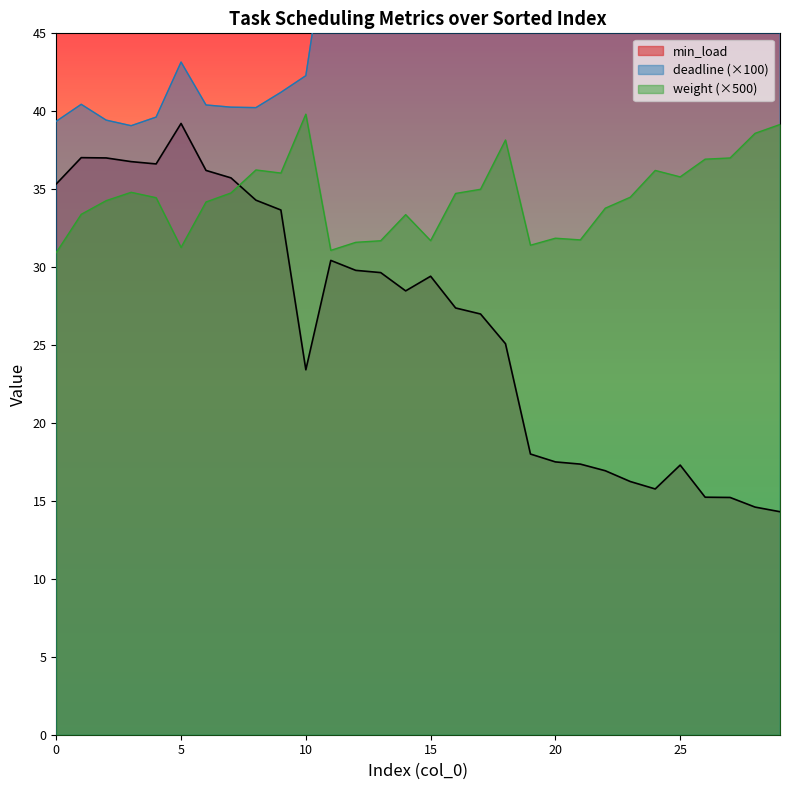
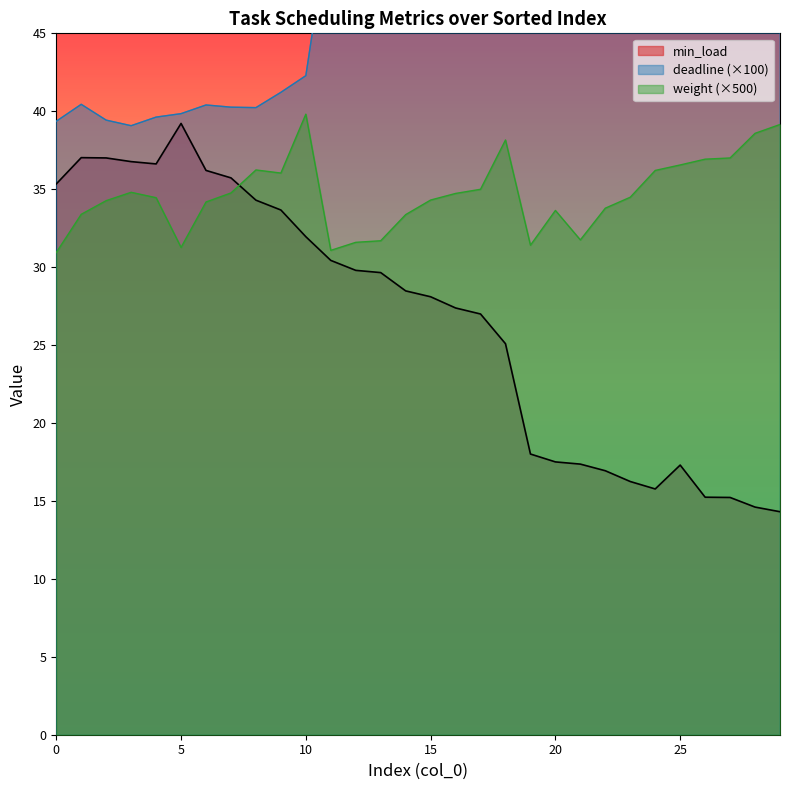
deadline (×100), 5: 43.2 -> 39.8
min_load, 10: 23.4 -> 32.0
min_load, 15: 29.4 -> 28.1
weight (×500), 15: 31.7 -> 34.3
weight (×500), 20: 31.9 -> 33.6
weight (×500), 25: 35.8 -> 36.6
